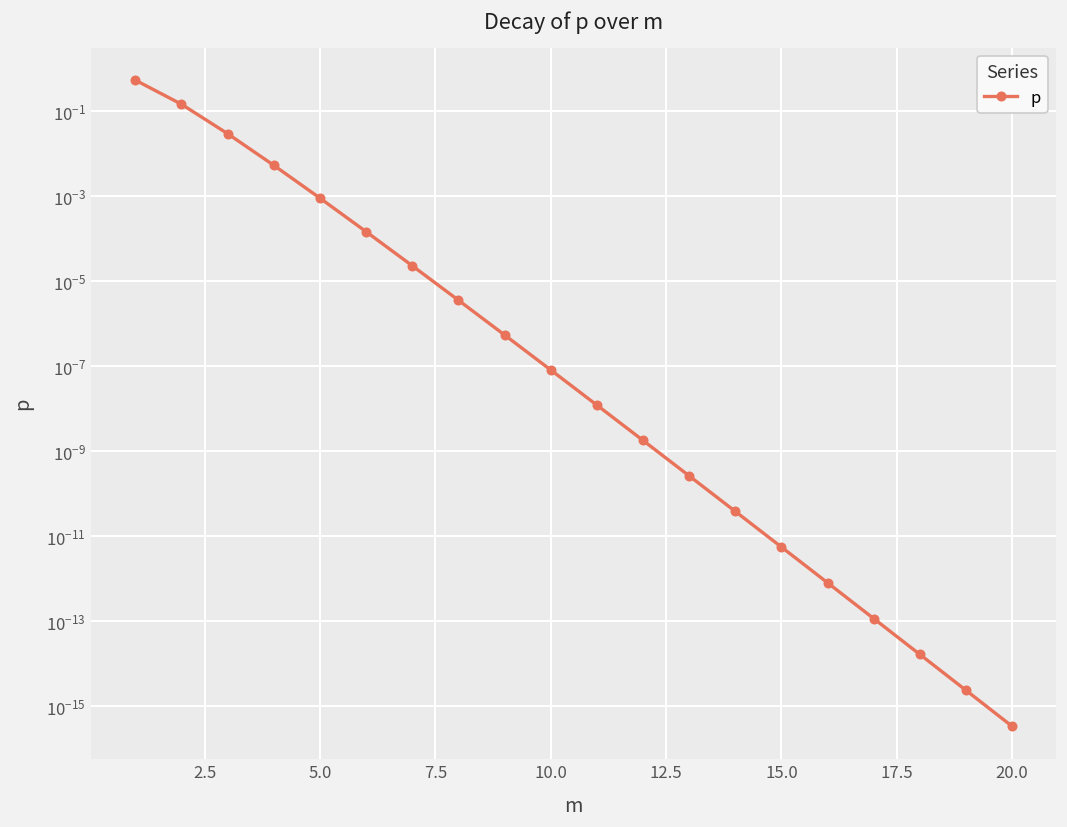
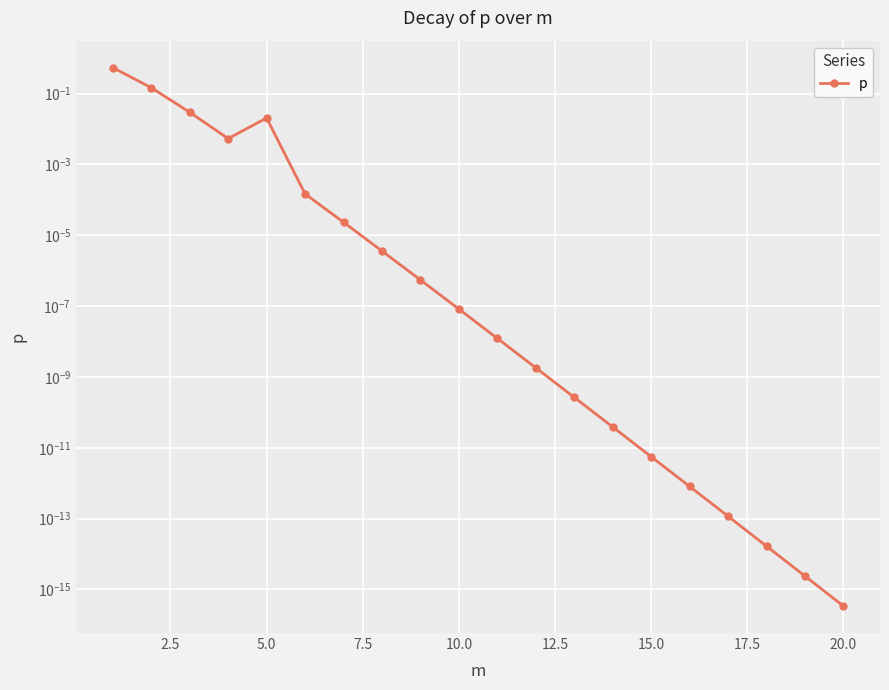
5.0: 0.0009 -> 0.02
